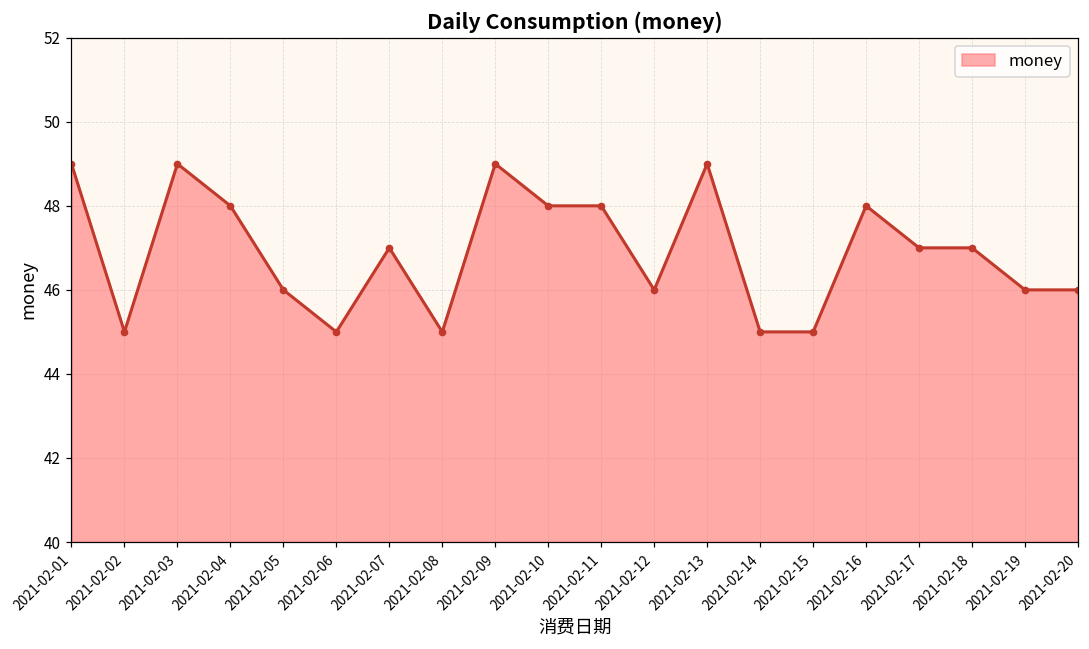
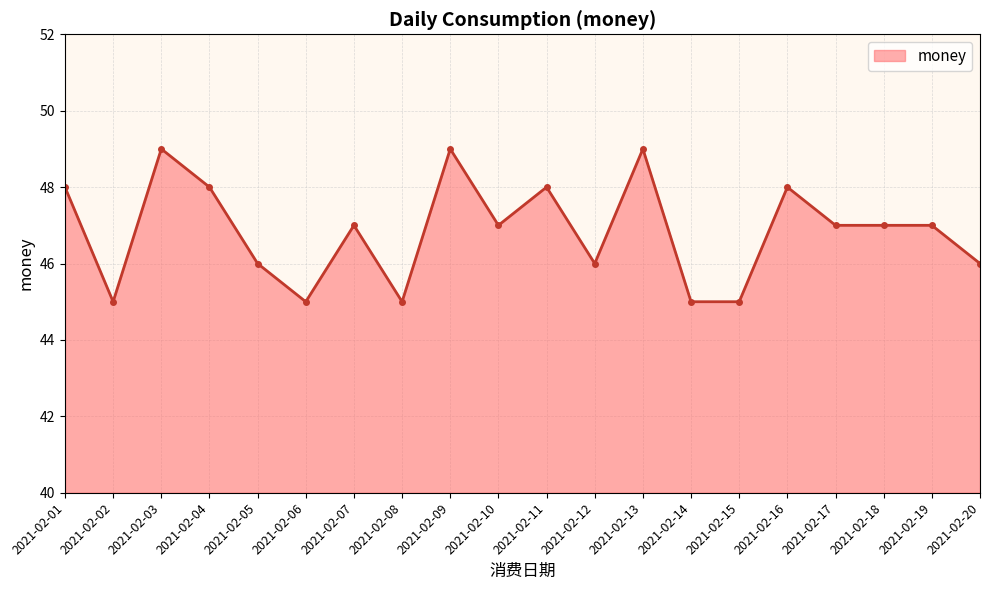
2021-02-01: 49 -> 48
2021-02-10: 48 -> 47
2021-02-19: 46 -> 47
